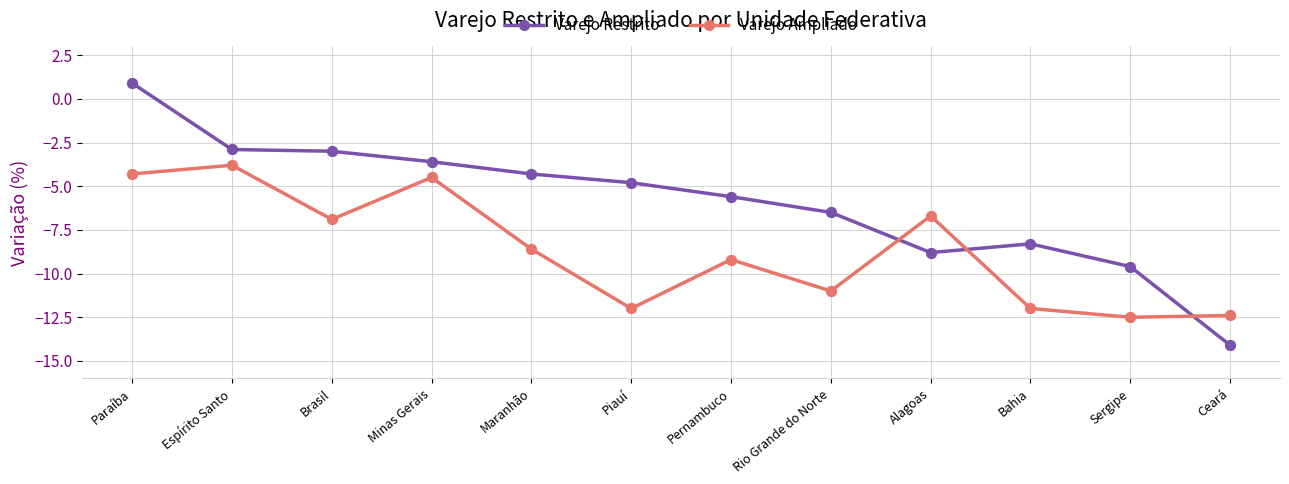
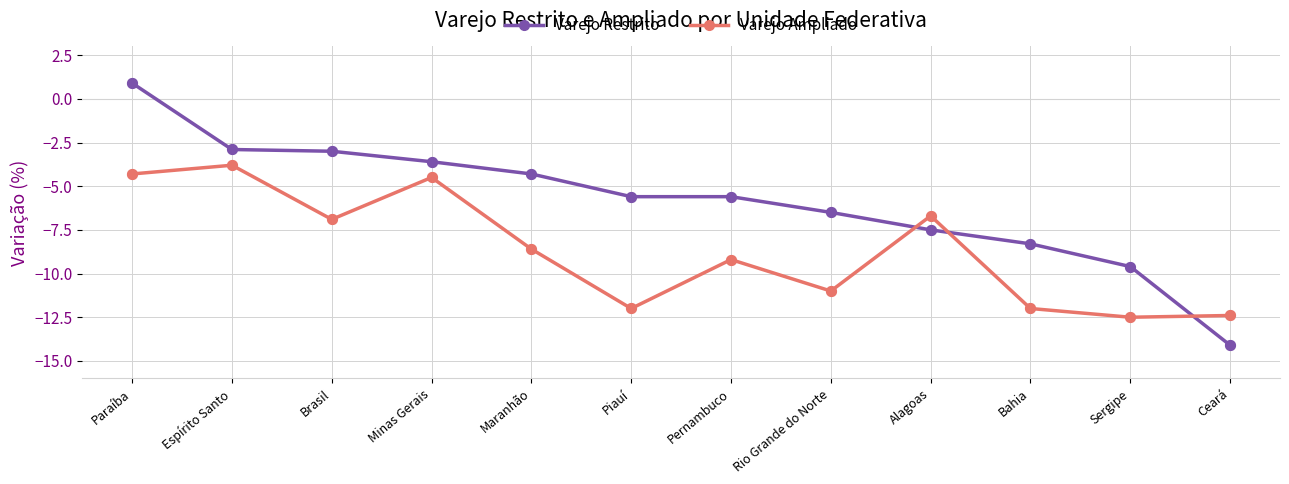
Varejo Restrito, Piauí: -4.8 -> -5.6
Varejo Restrito, Alagoas: -8.8 -> -7.5
